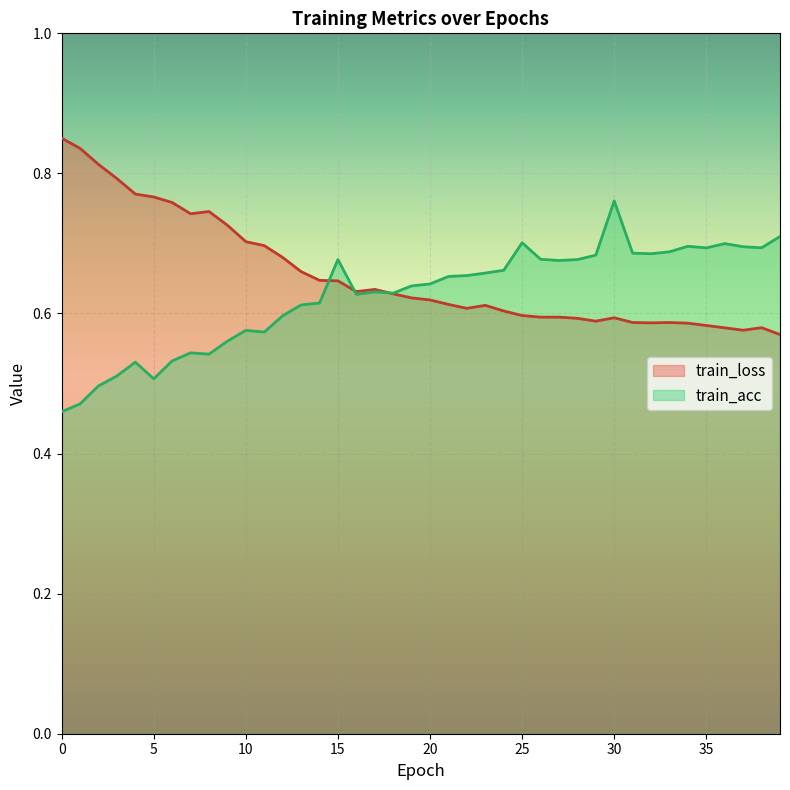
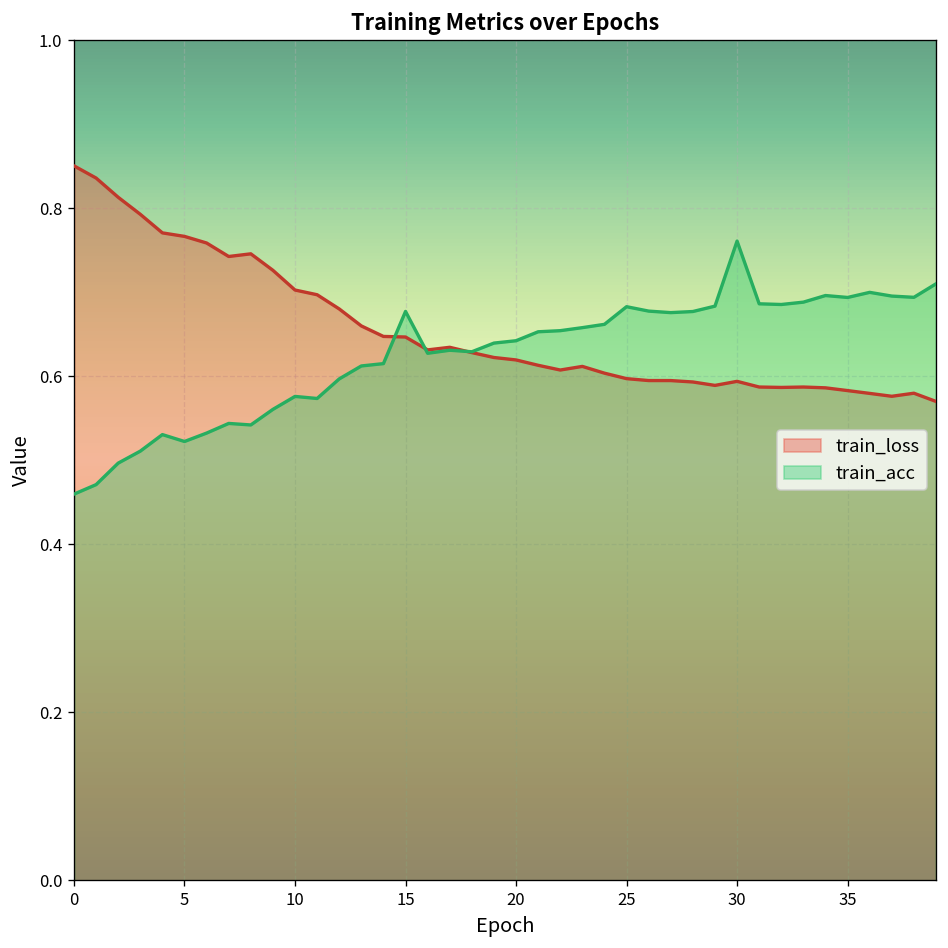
train_acc, 5: 0.51 -> 0.52
train_acc, 25: 0.70 -> 0.68
